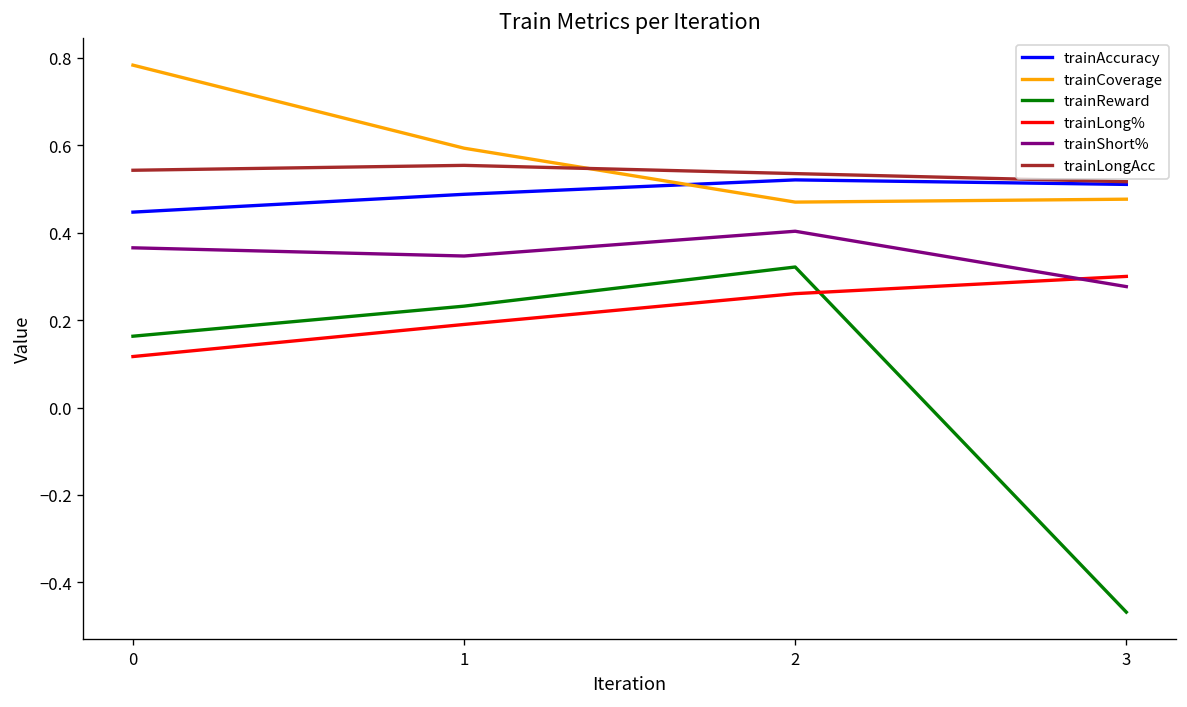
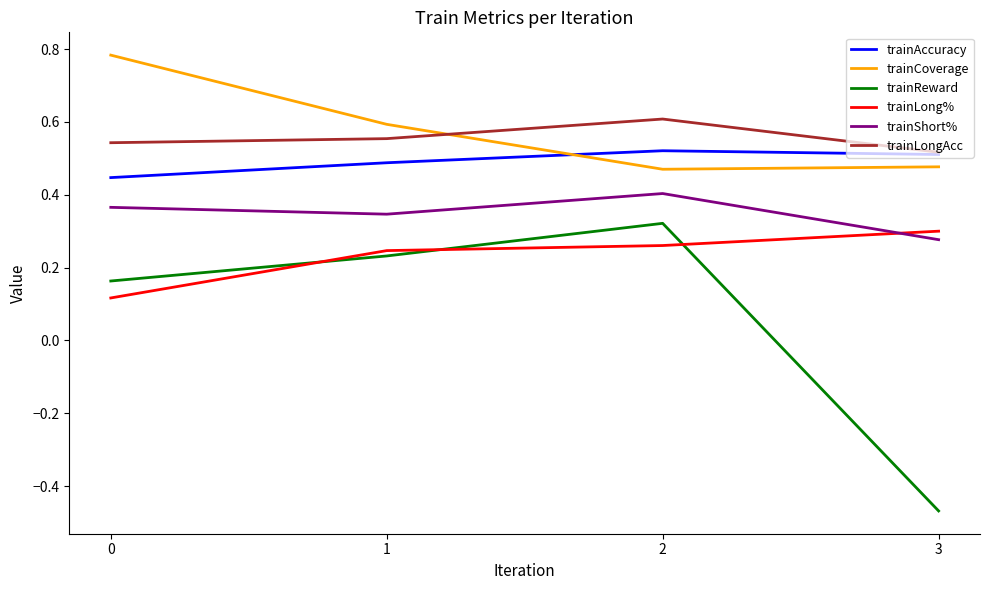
trainLong%, 1: 0.19 -> 0.25
trainLongAcc, 2: 0.54 -> 0.61
